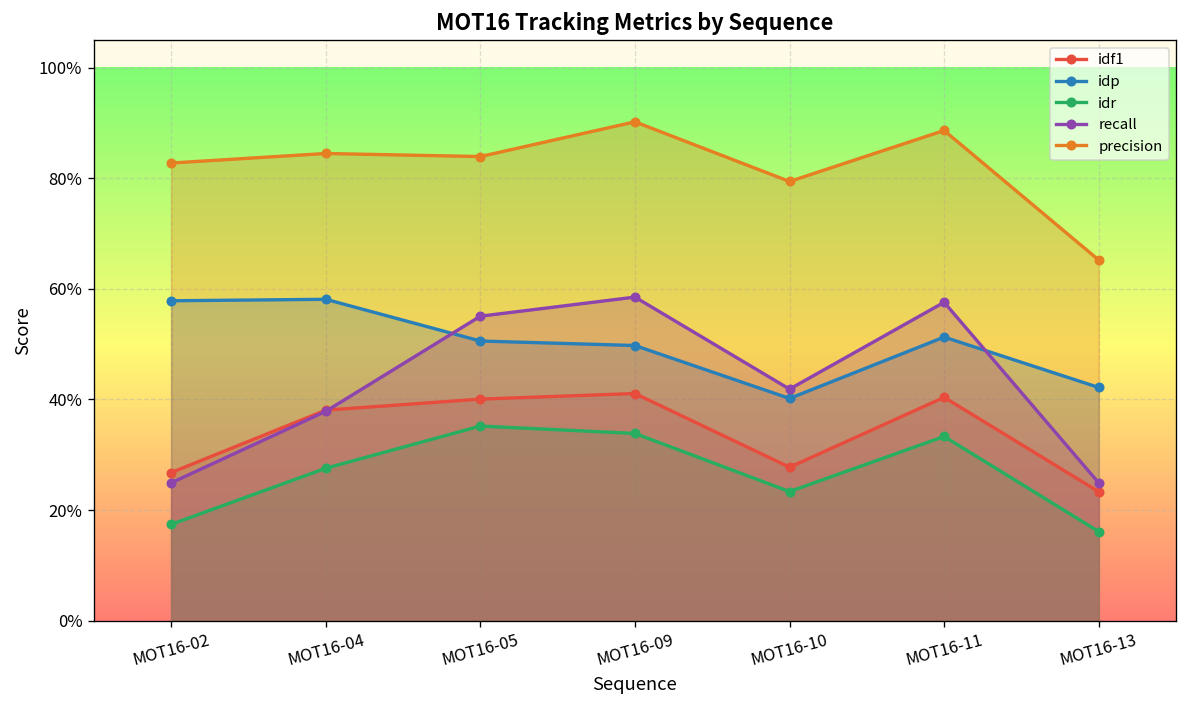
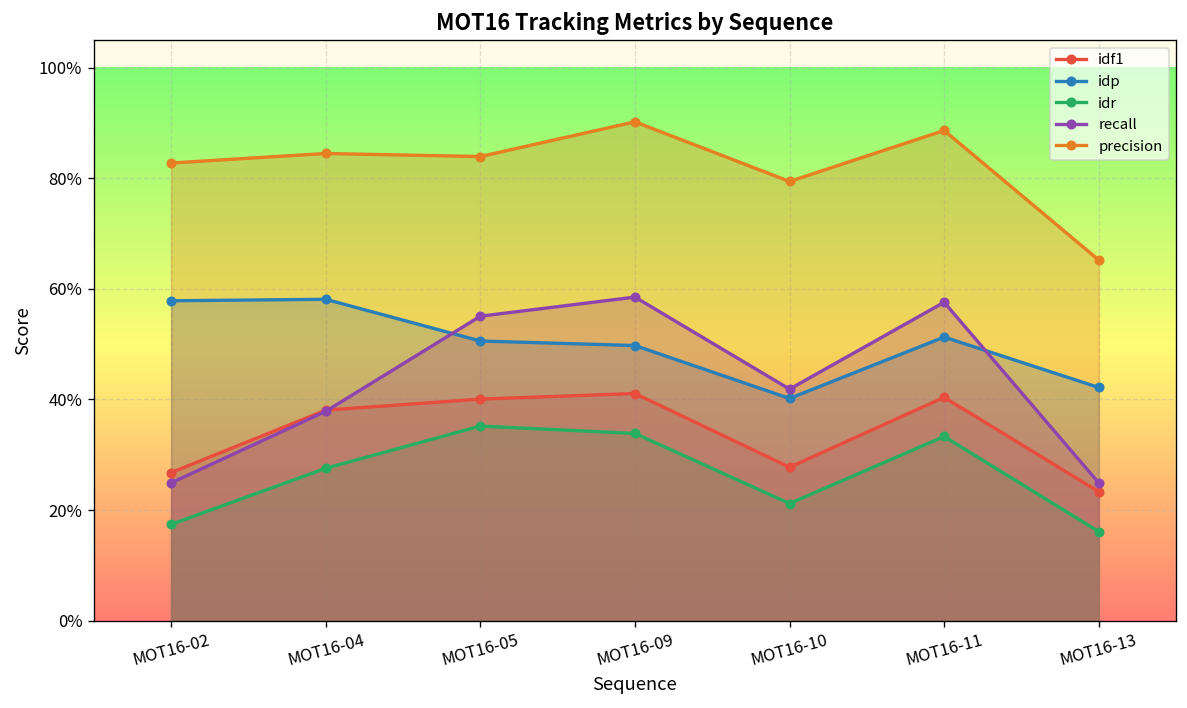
idr, MOT16-10: 23% -> 21%
